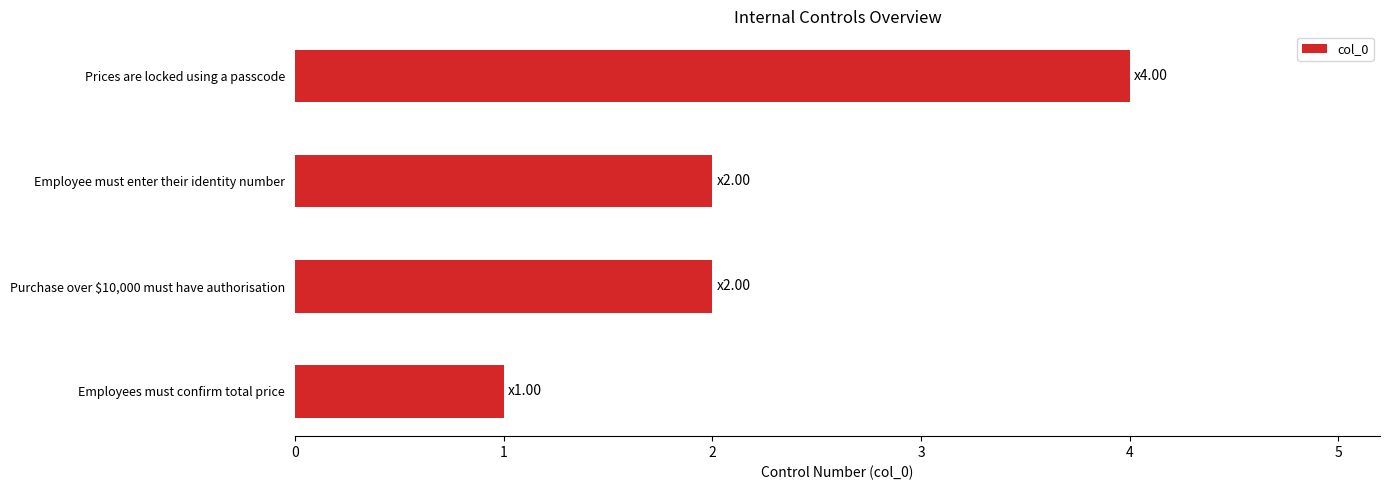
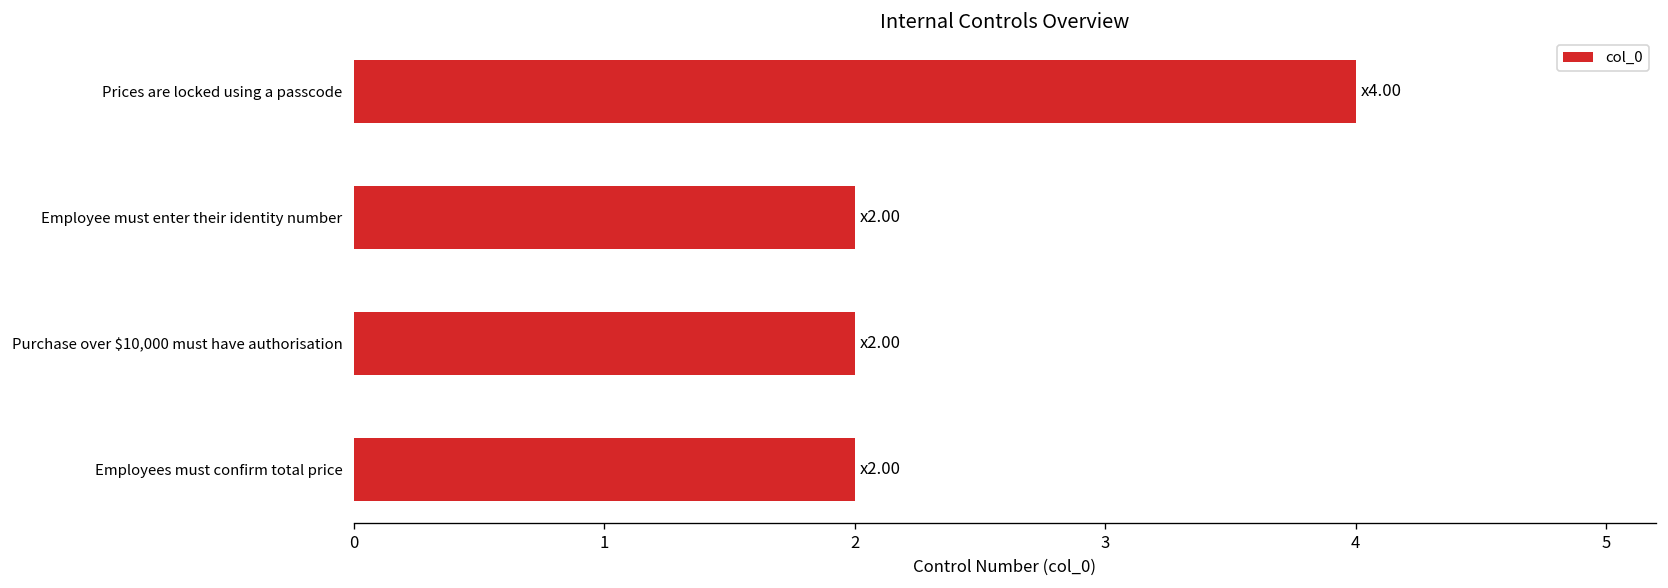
Employees must confirm total price: 1.00 -> 2.00
